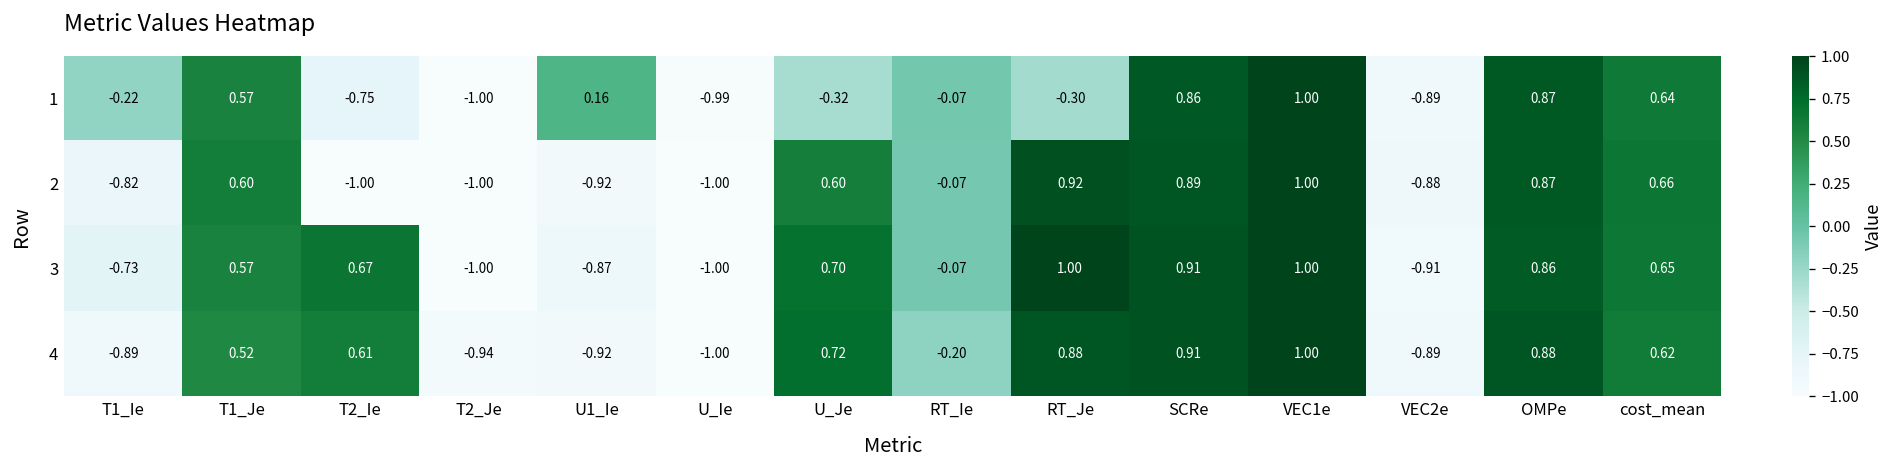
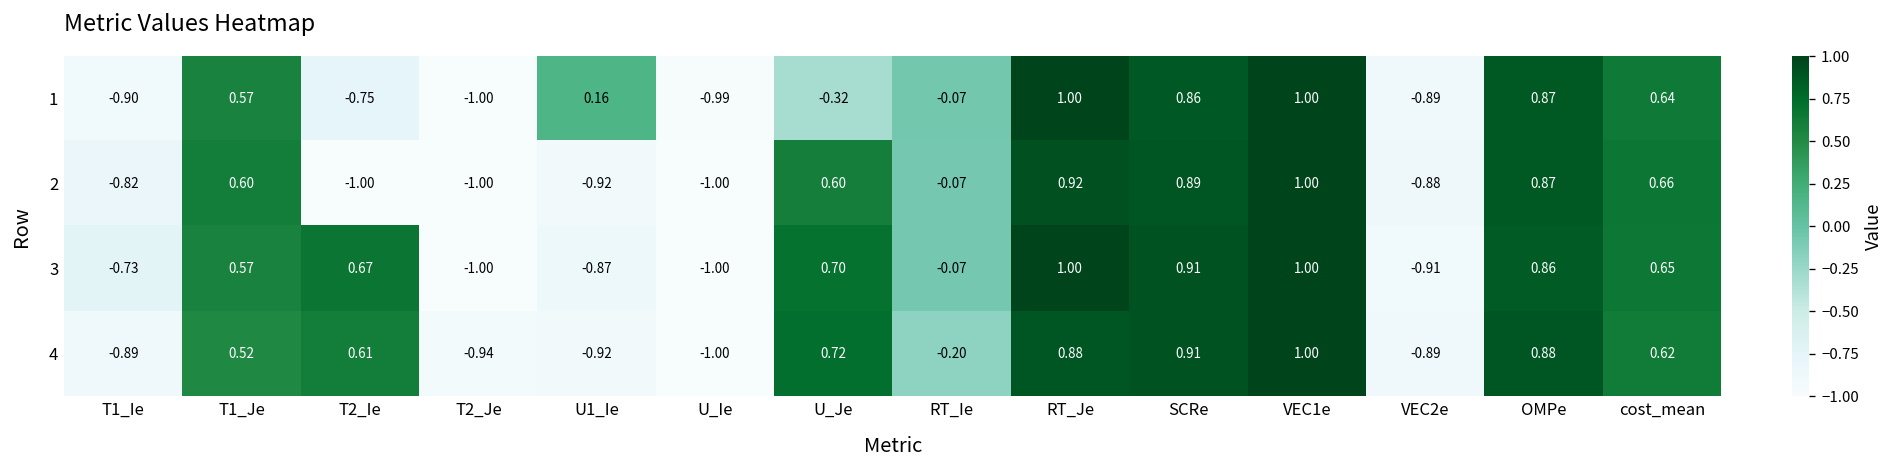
1, T1_Ie: -0.22 -> -0.90
1, RT_Je: -0.30 -> 1.00
